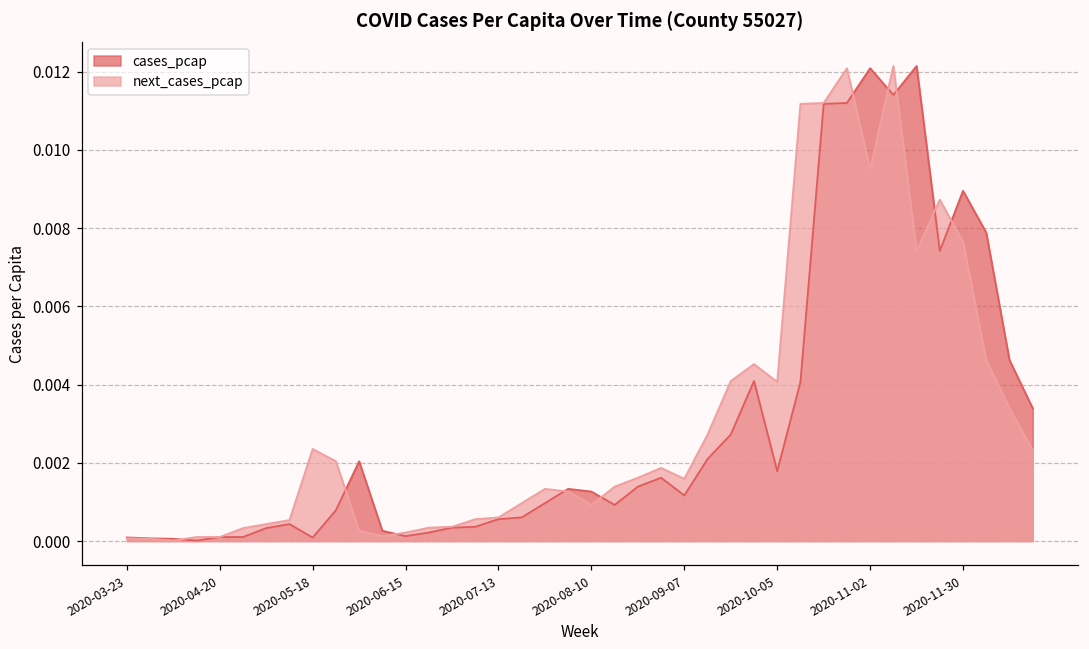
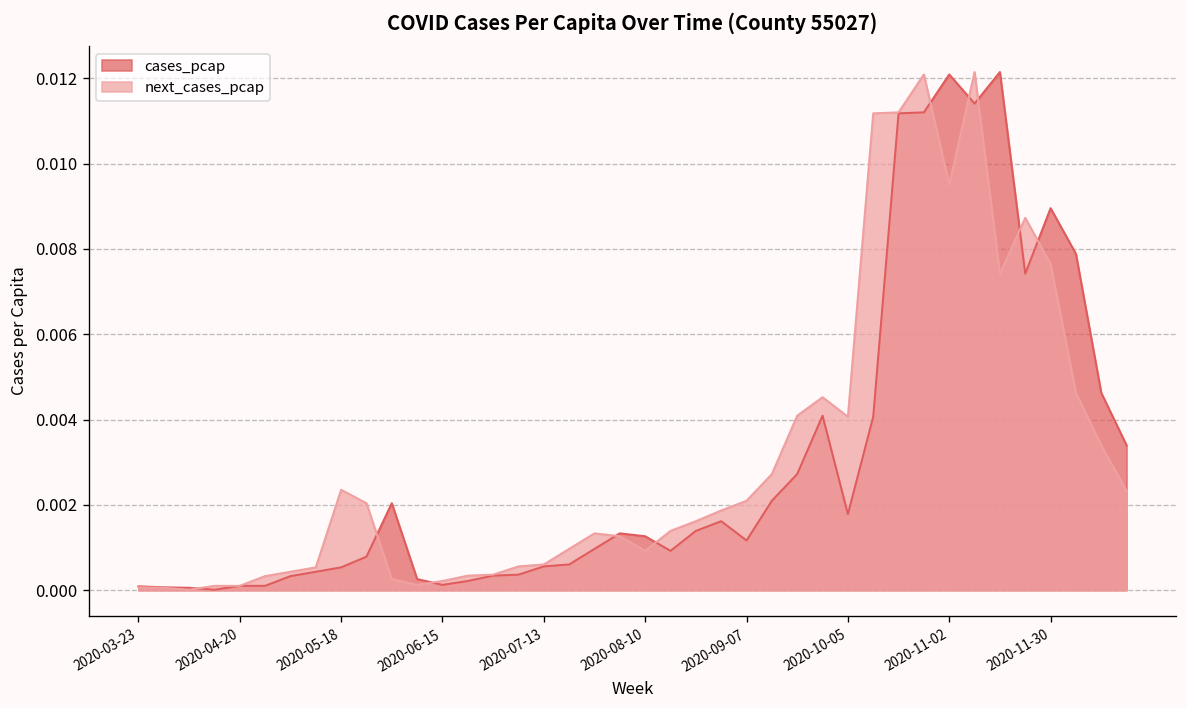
cases_pcap, 2020-05-18: 0.0001 -> 0.0005
next_cases_pcap, 2020-09-07: 0.0016 -> 0.0021
